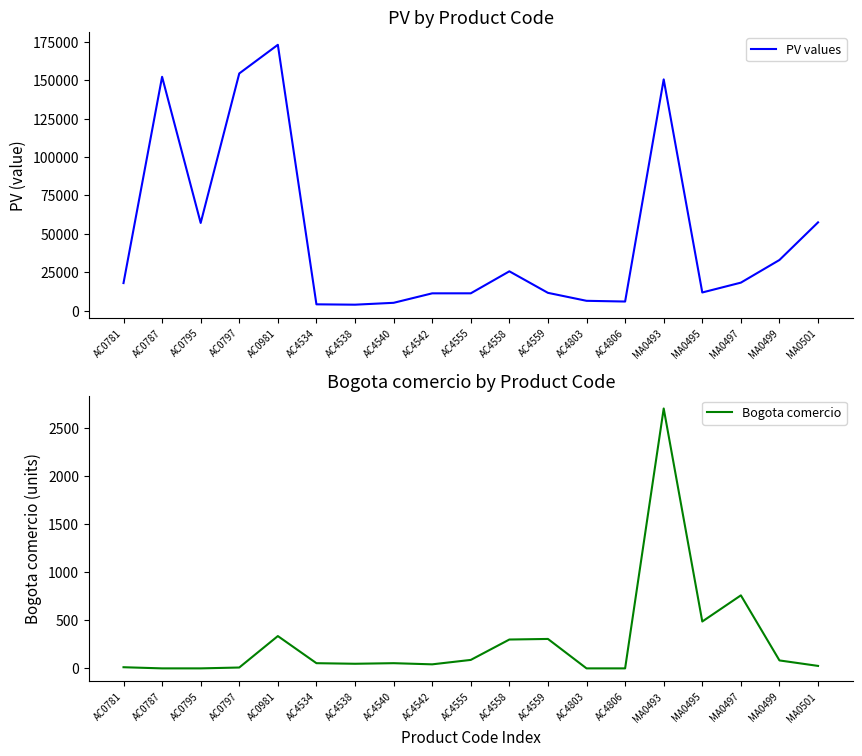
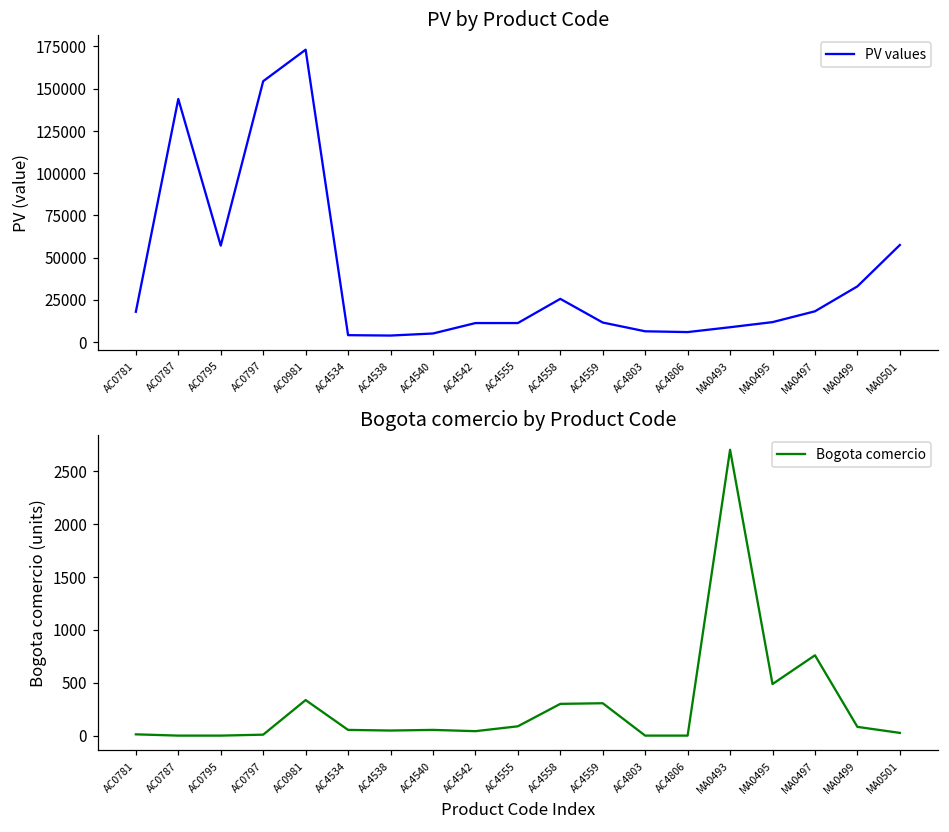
PV by Product Code, AC0787: 152000 -> 144000
PV by Product Code, MA0493: 151000 -> 9000
